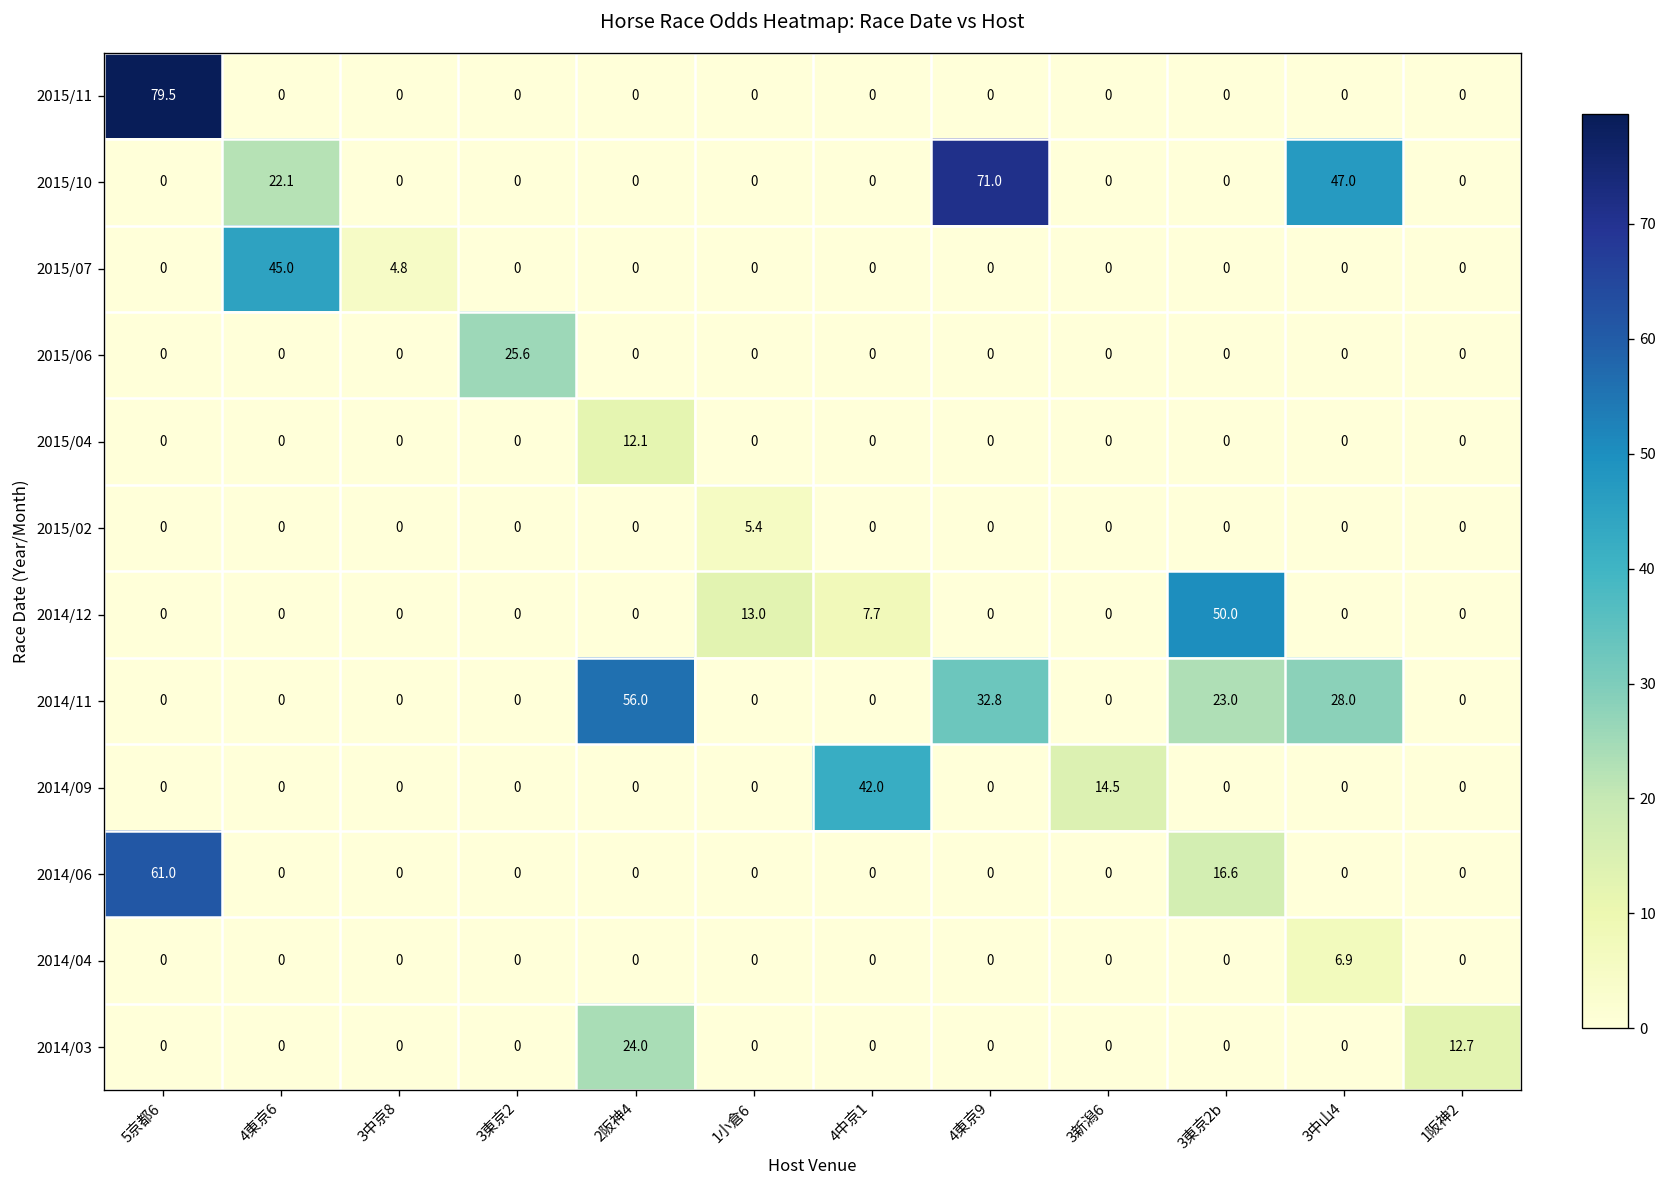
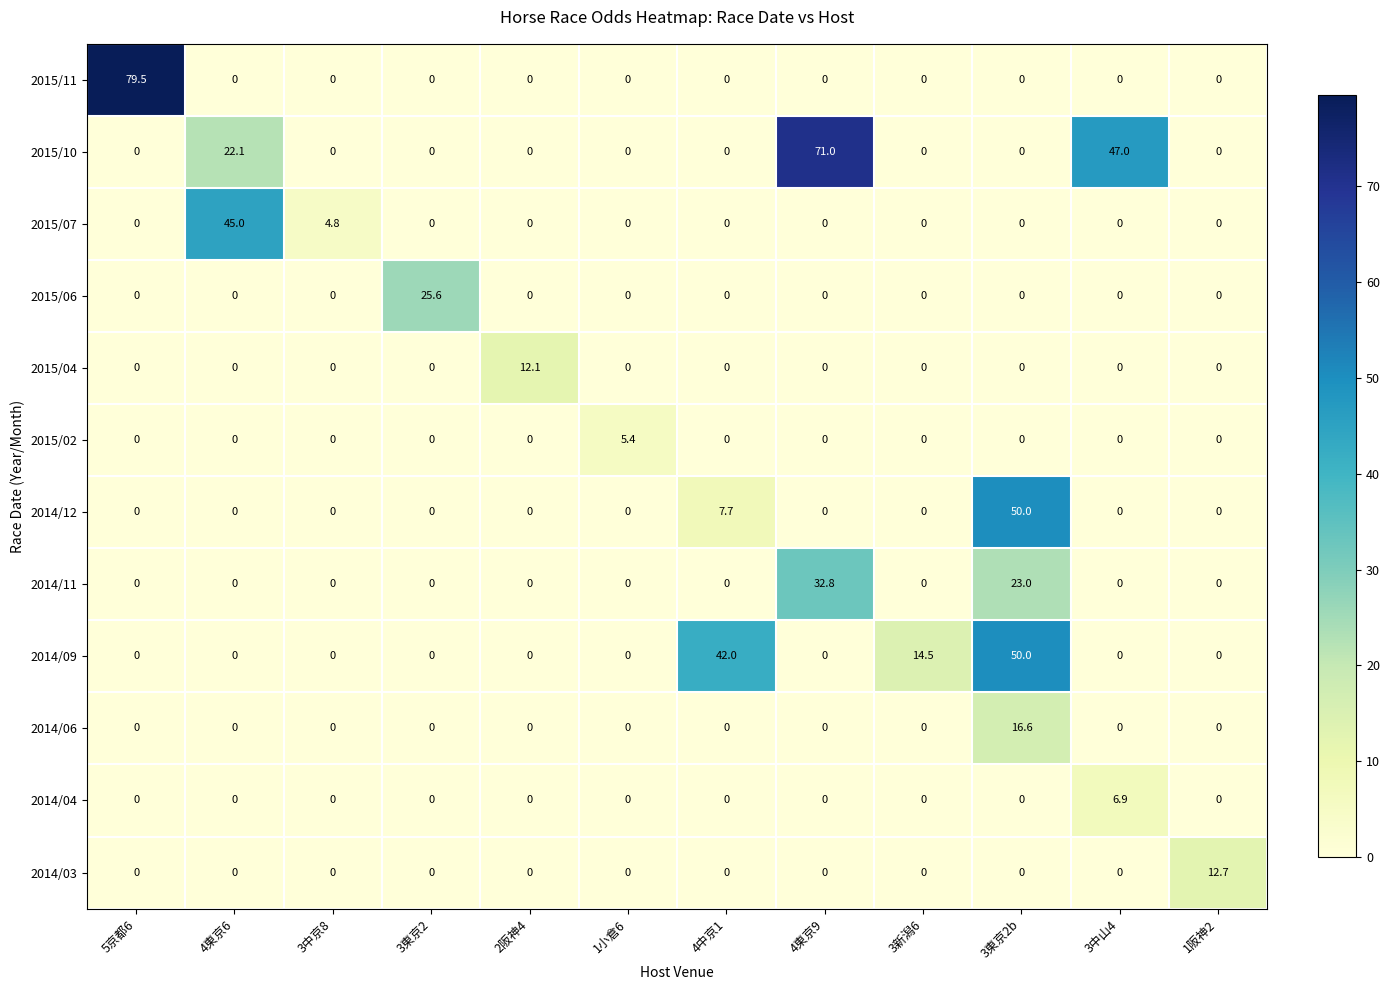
2014/12, 1小倉6: 13.0 -> 0
2014/11, 2阪神4: 56.0 -> 0
2014/11, 3中山4: 28.0 -> 0
2014/09, 3東京2b: 0 -> 50.0
2014/06, 5京都6: 61.0 -> 0
2014/03, 2阪神4: 24.0 -> 0
